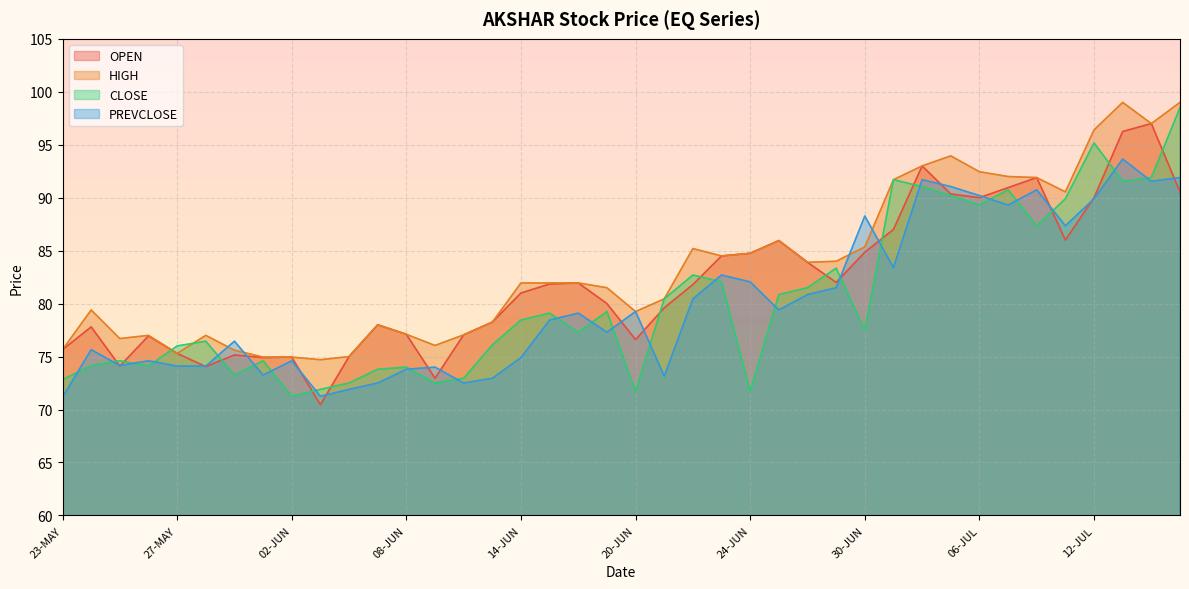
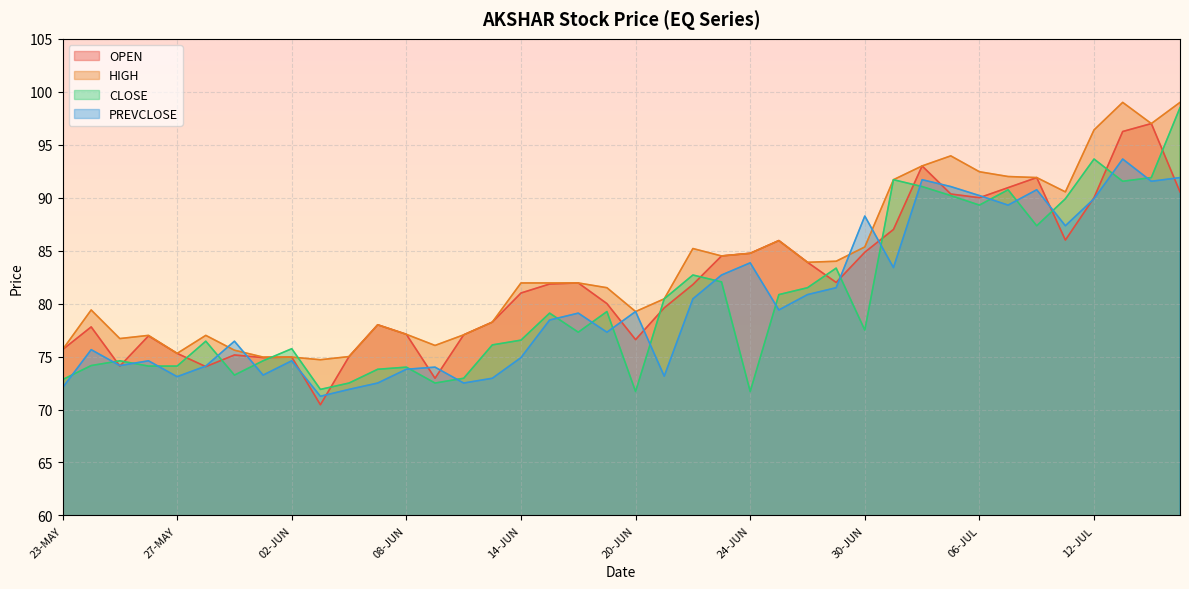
PREVCLOSE, 23-MAY: 71.2 -> 72.1
CLOSE, 27-MAY: 76.0 -> 74.1
PREVCLOSE, 27-MAY: 74.1 -> 73.1
CLOSE, 02-JUN: 71.3 -> 75.7
CLOSE, 14-JUN: 78.5 -> 76.6
PREVCLOSE, 24-JUN: 82.1 -> 83.9
CLOSE, 12-JUL: 95.2 -> 93.7
